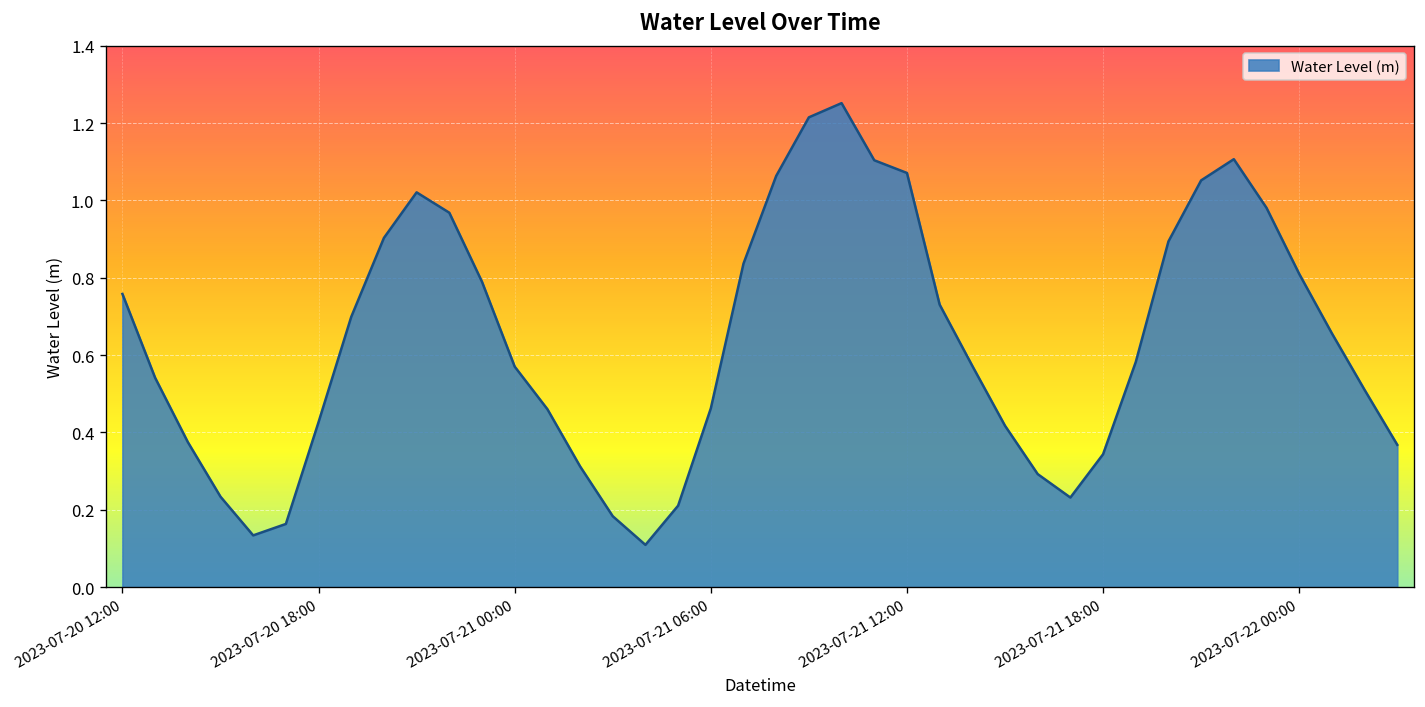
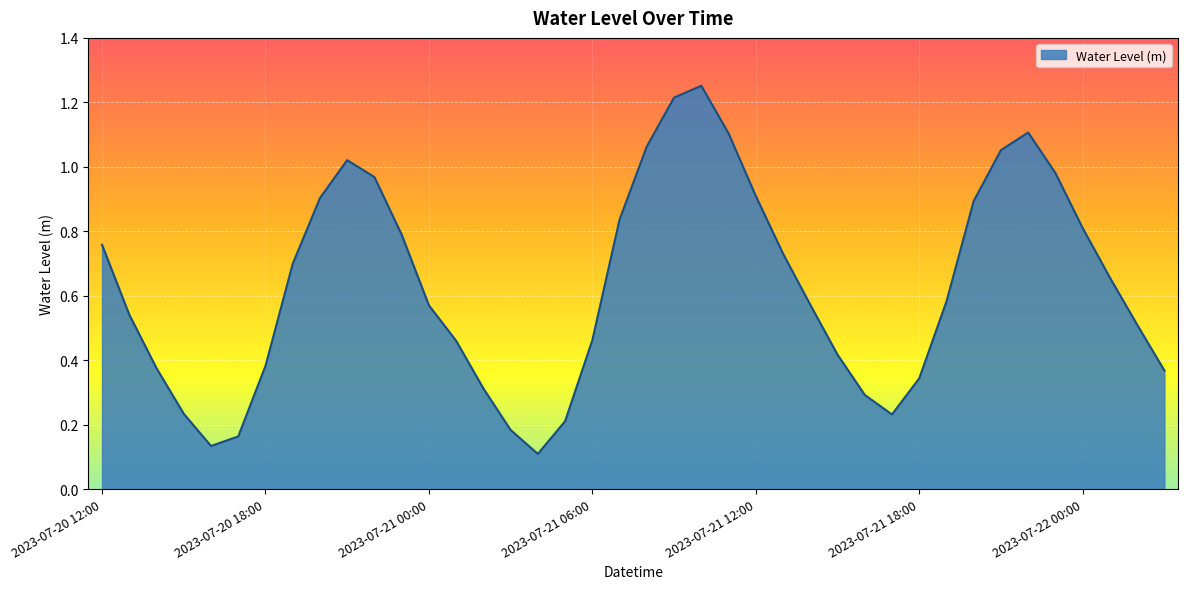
2023-07-20 18:00: 0.43 -> 0.38
2023-07-21 12:00: 1.07 -> 0.91
